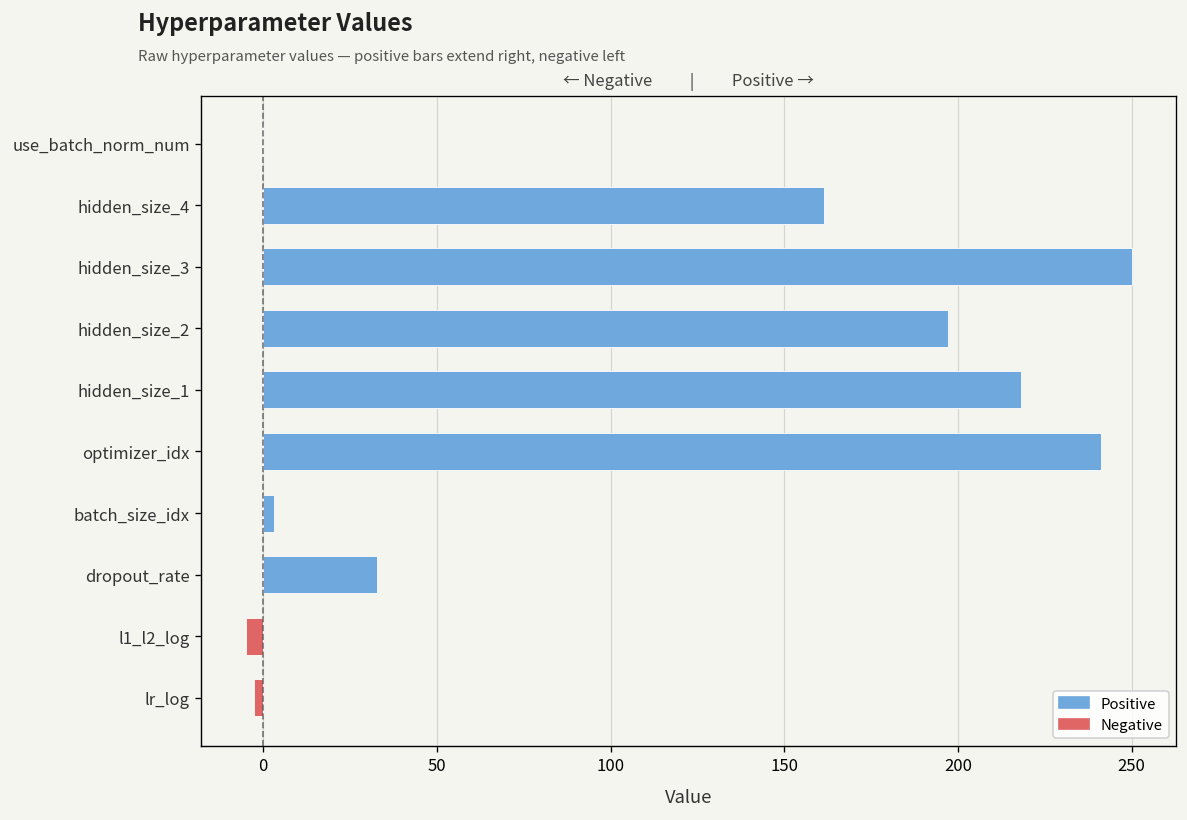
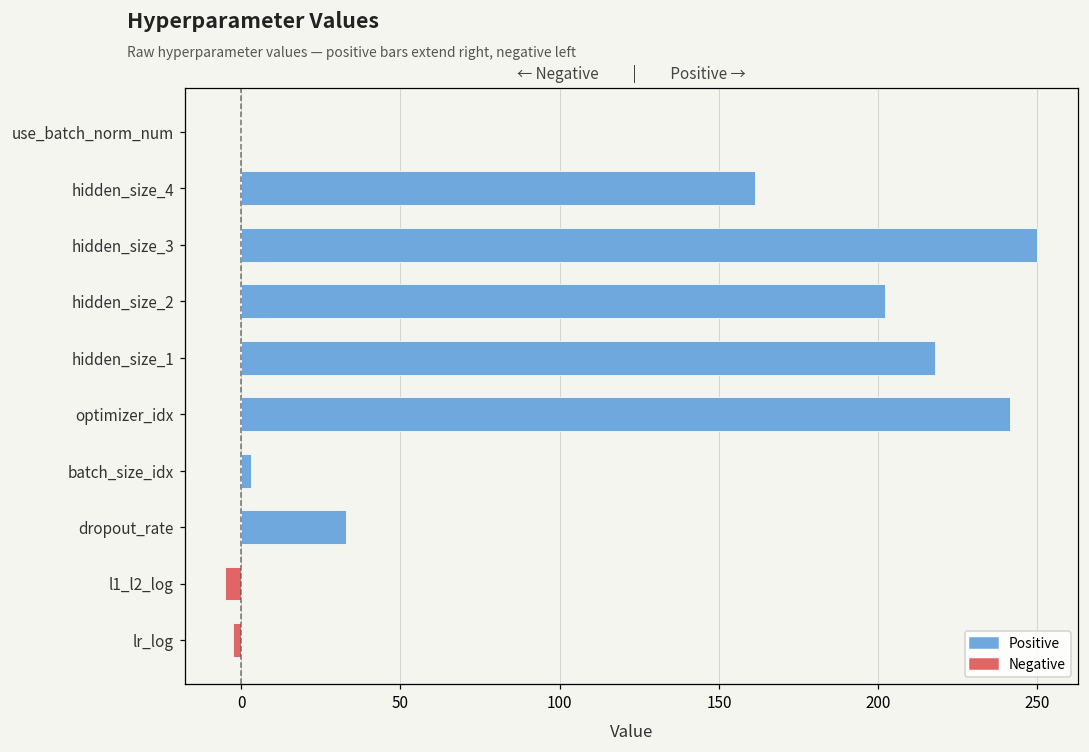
Positive, hidden_size_2: 197 -> 202
